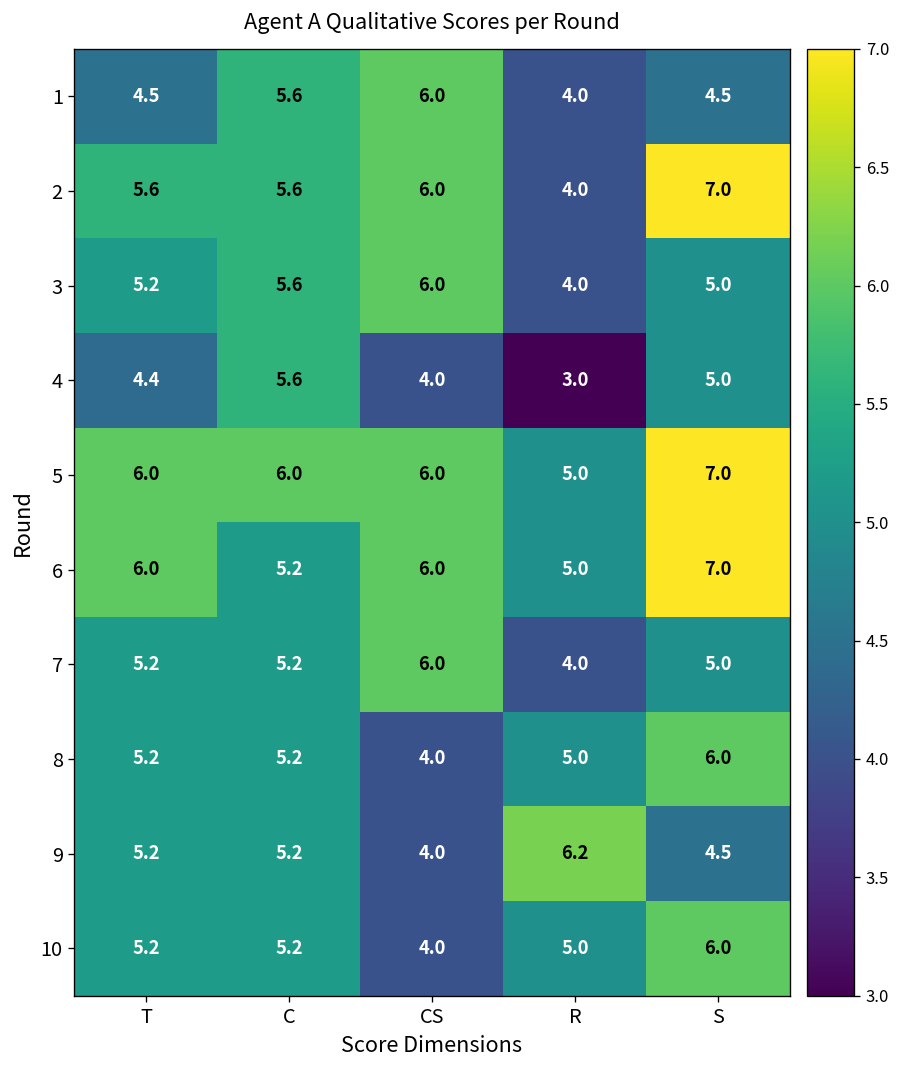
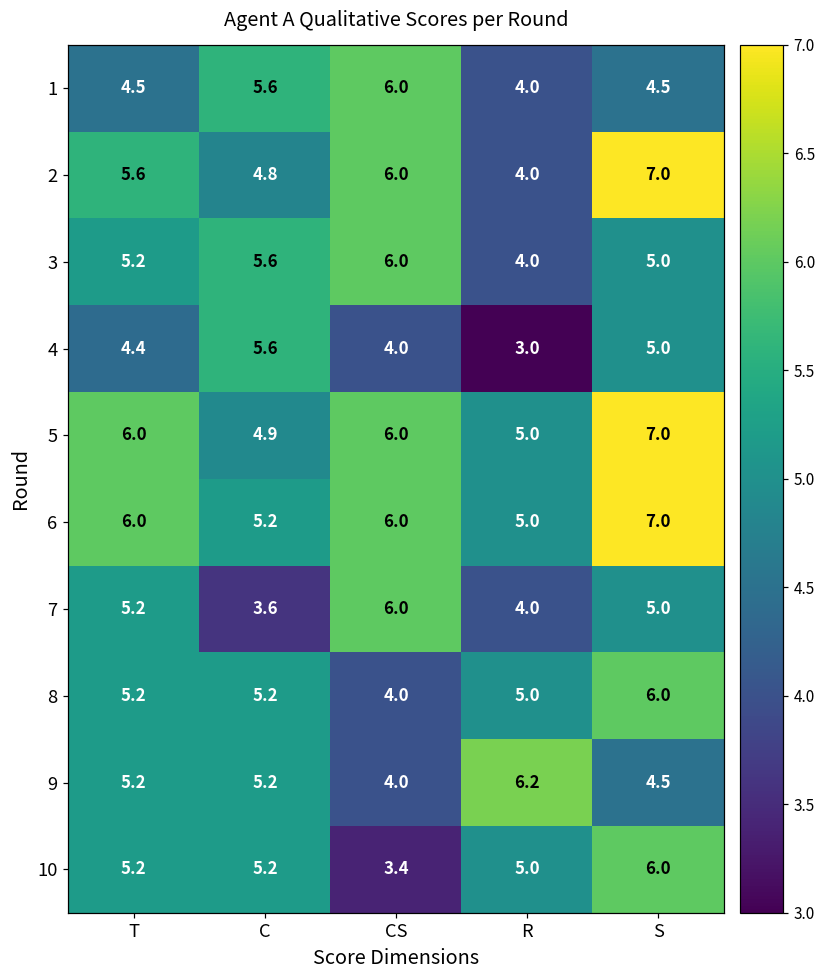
2, C: 5.6 -> 4.8
5, C: 6.0 -> 4.9
7, C: 5.2 -> 3.6
10, CS: 4.0 -> 3.4
